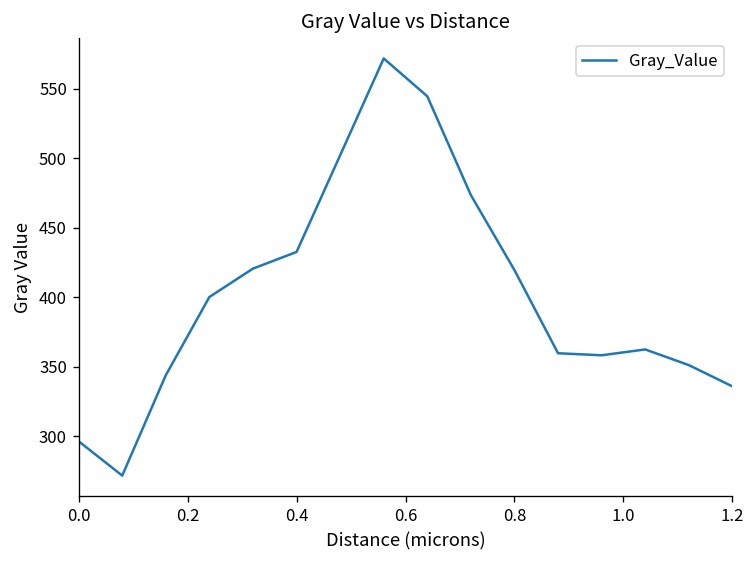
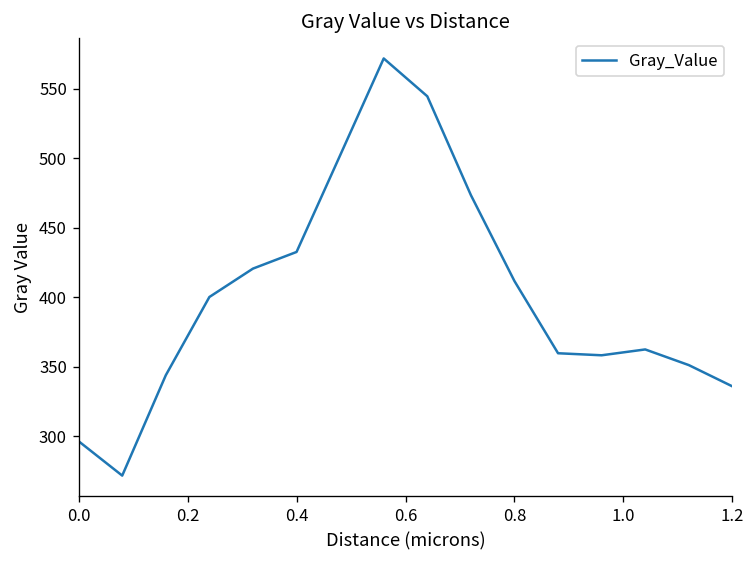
0.8: 419 -> 412
